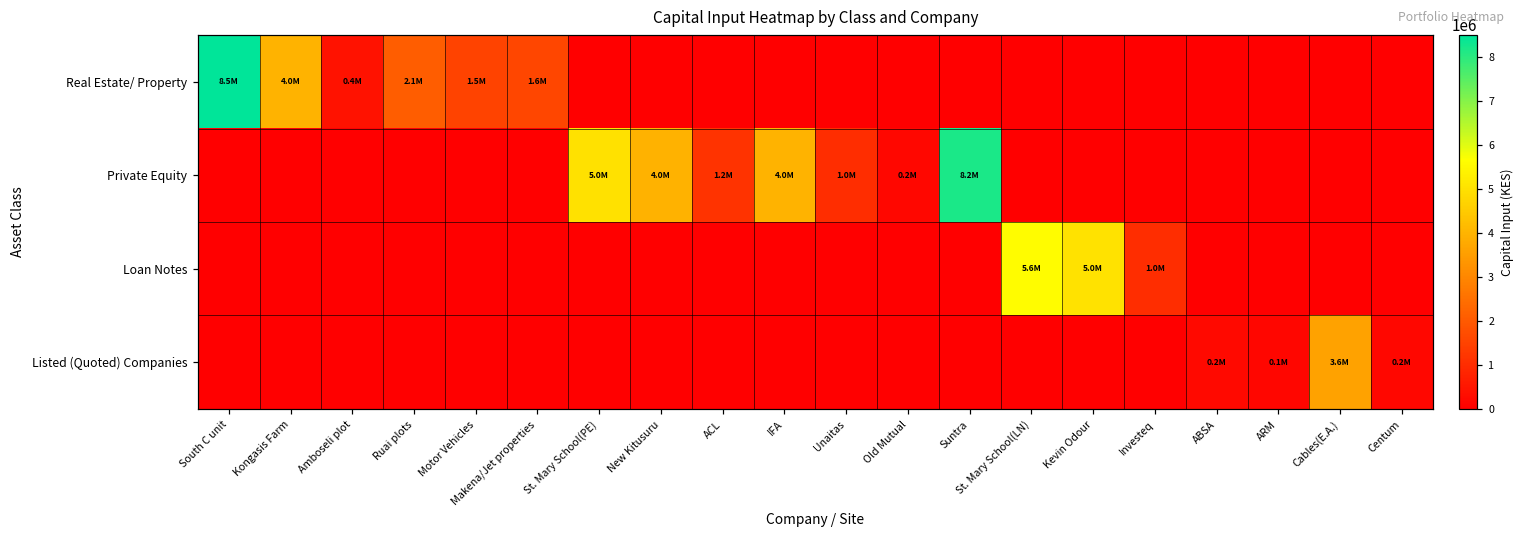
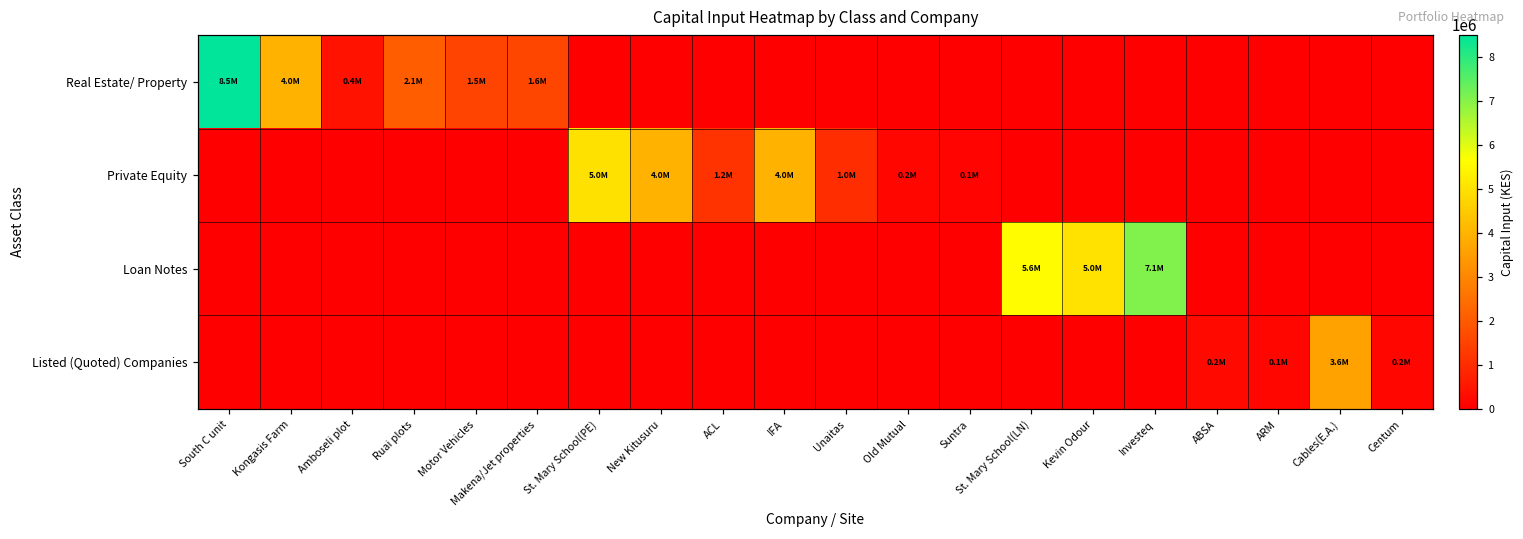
Private Equity, Suntra: 8.2M -> 0.1M
Loan Notes, Investeq: 1.0M -> 7.1M
